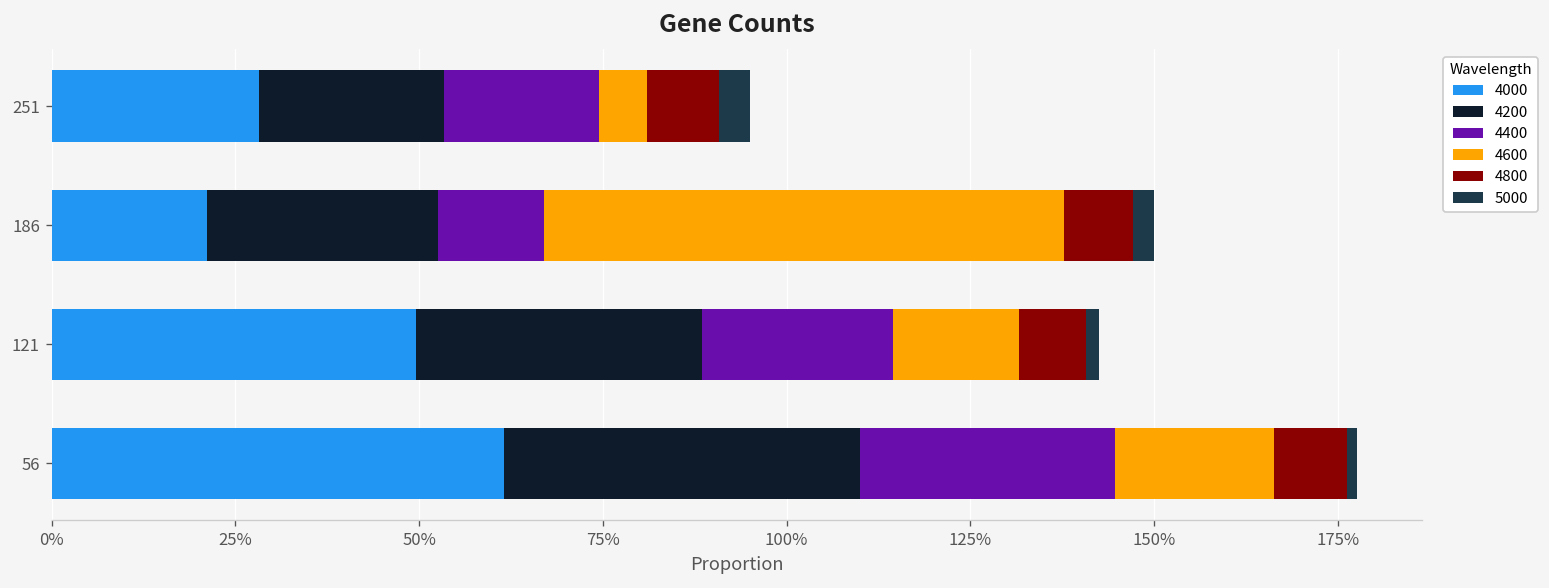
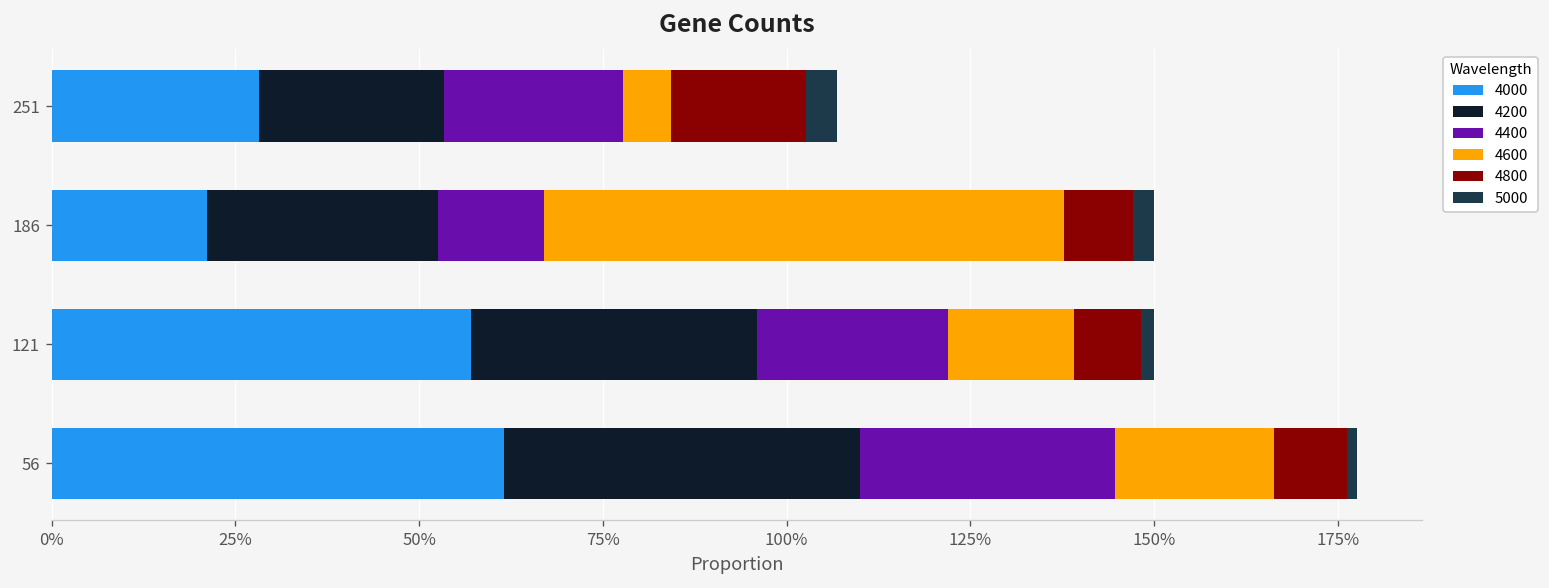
4400, 251: 21% -> 24%
4800, 251: 10% -> 18%
4000, 121: 50% -> 57%
